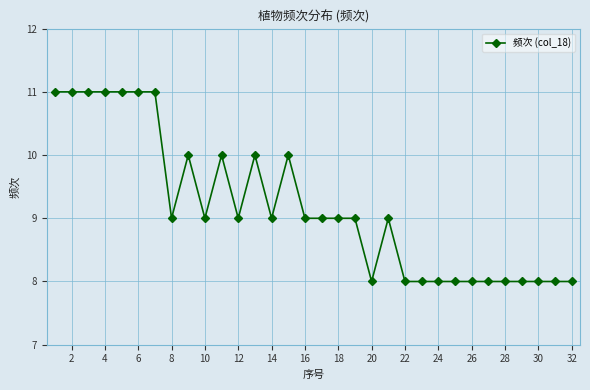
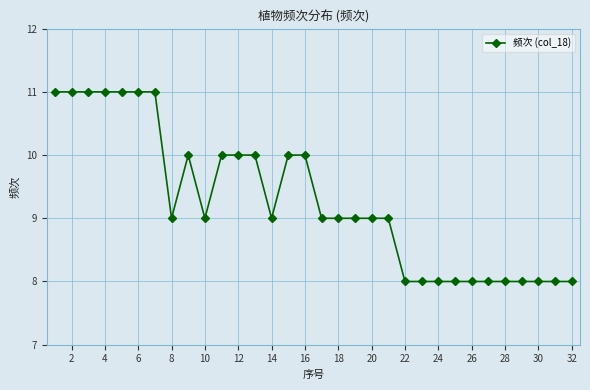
12: 9 -> 10
16: 9 -> 10
20: 8 -> 9
